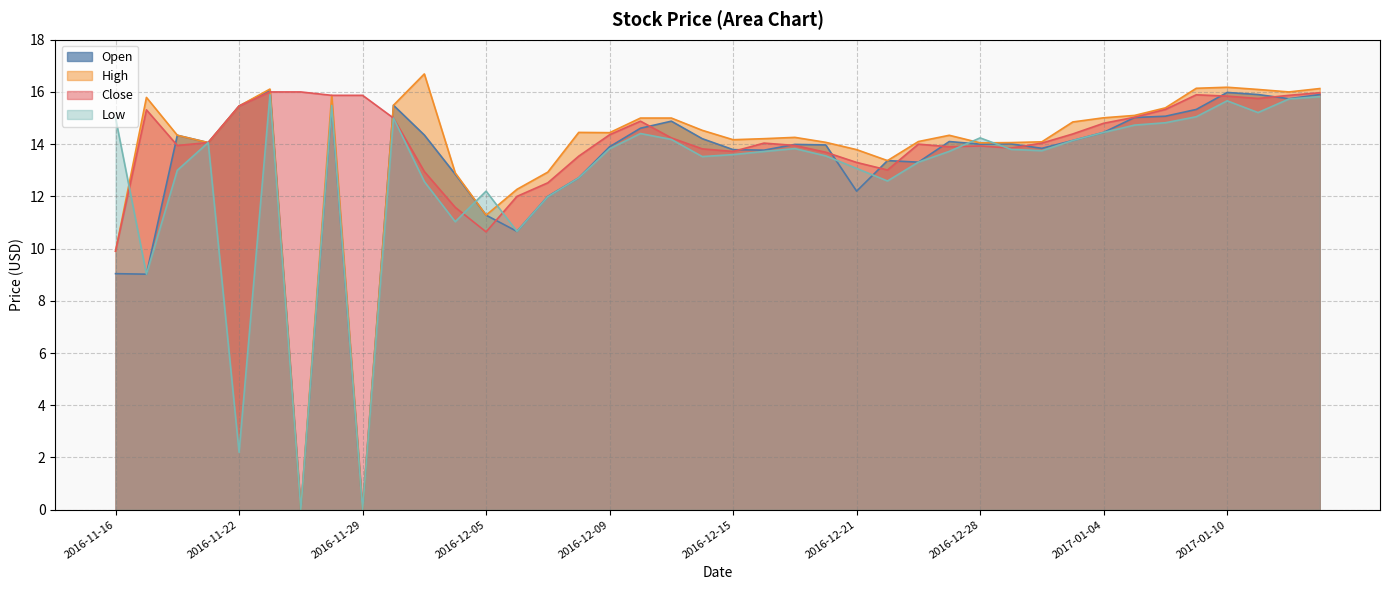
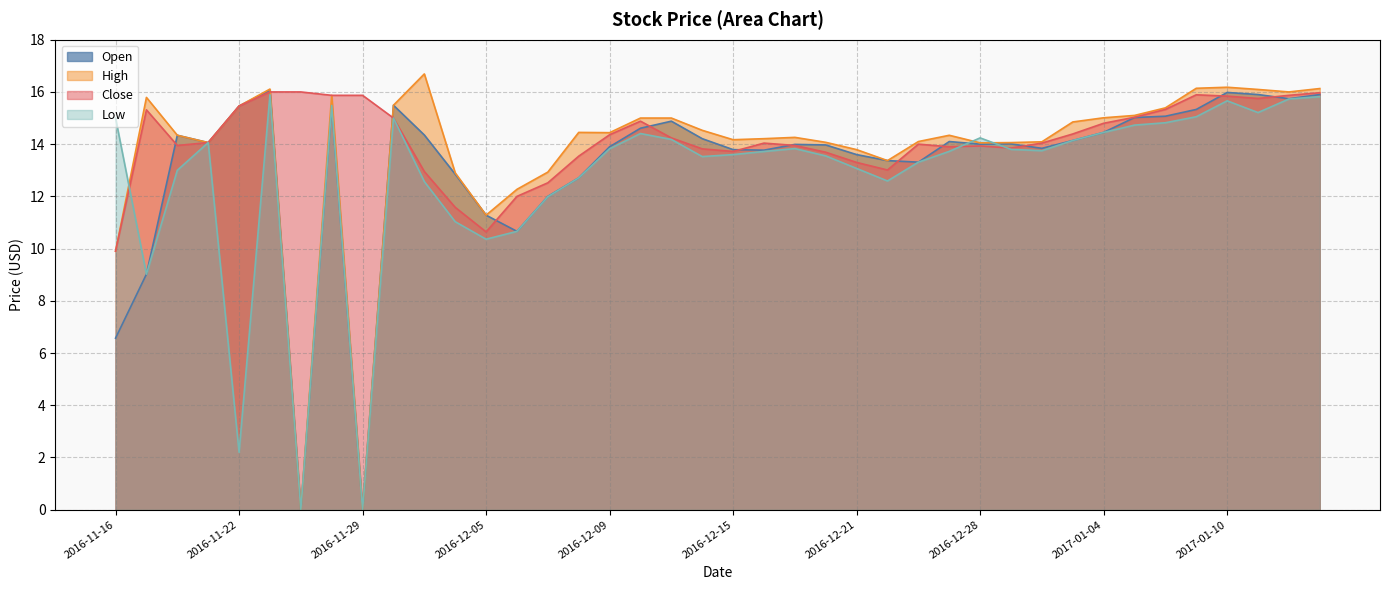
Open, 2016-11-16: 9.0 -> 6.6
Low, 2016-12-05: 12.2 -> 10.4
Open, 2016-12-21: 12.2 -> 13.6
